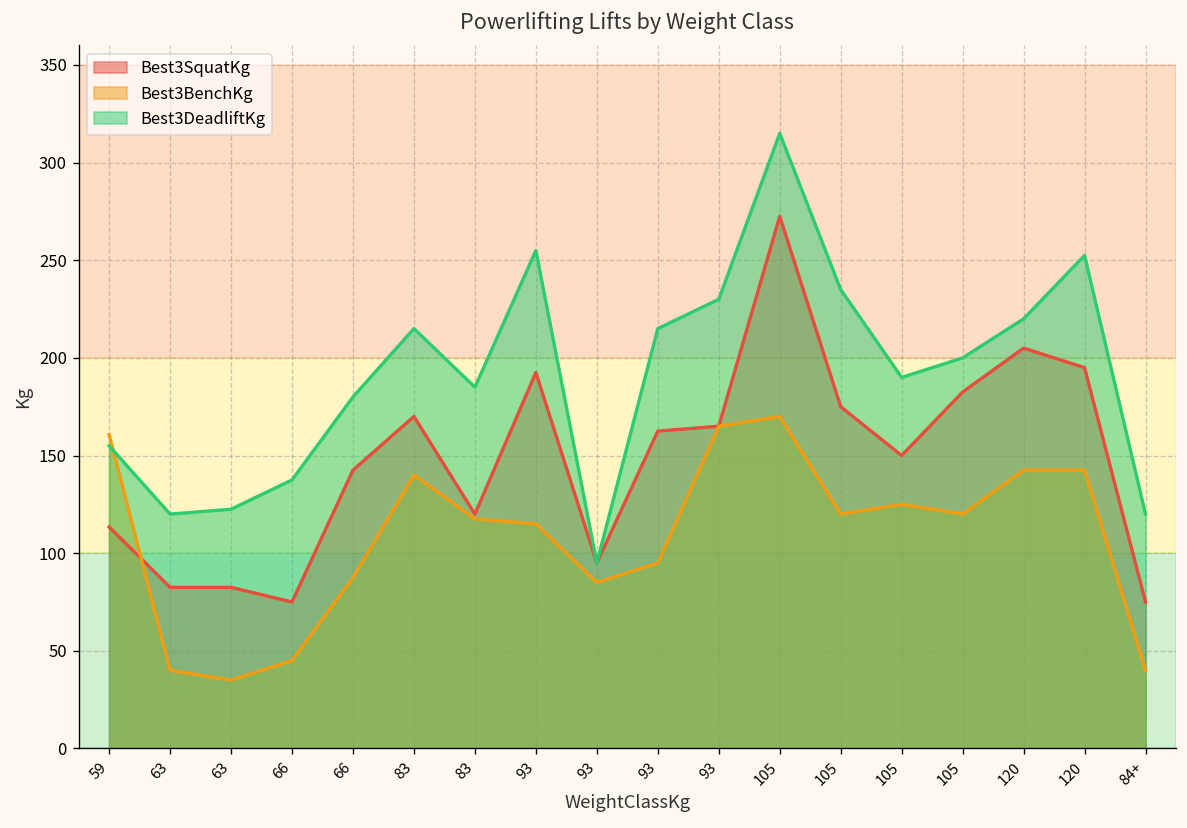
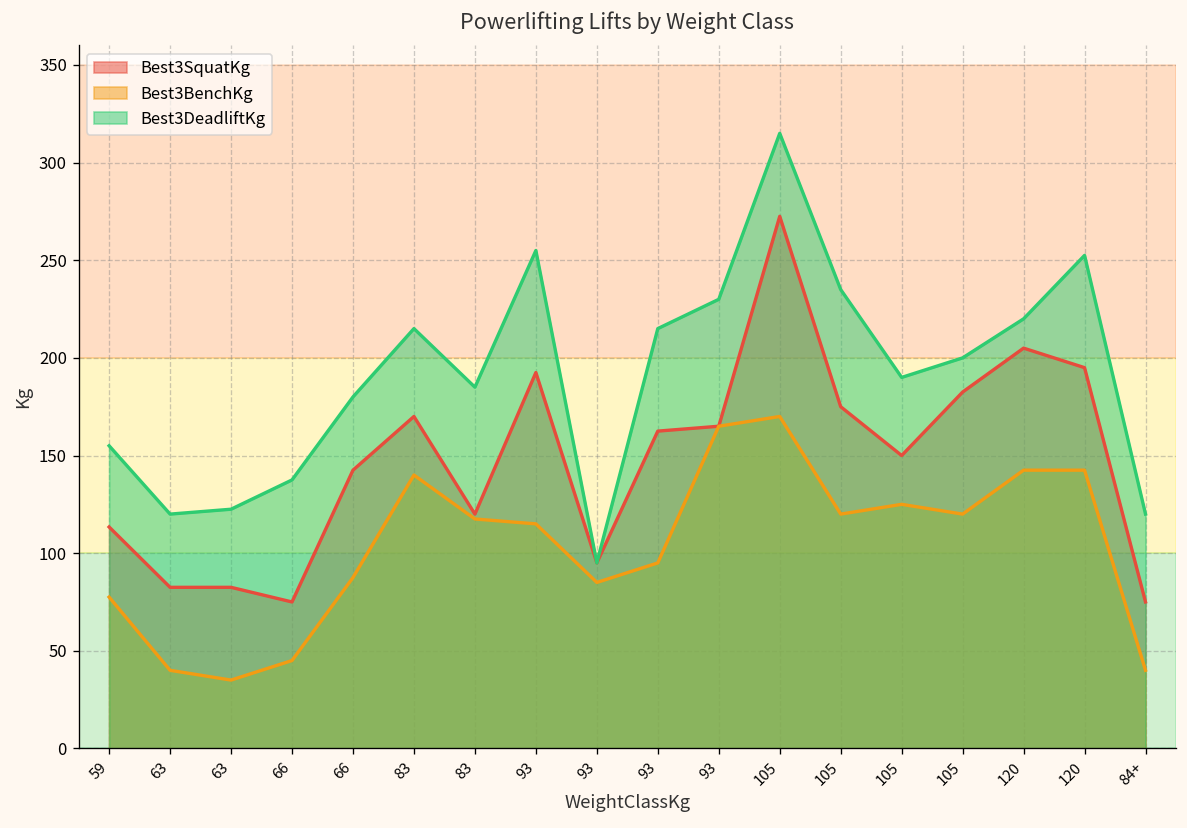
Best3BenchKg, 59: 161 -> 78
